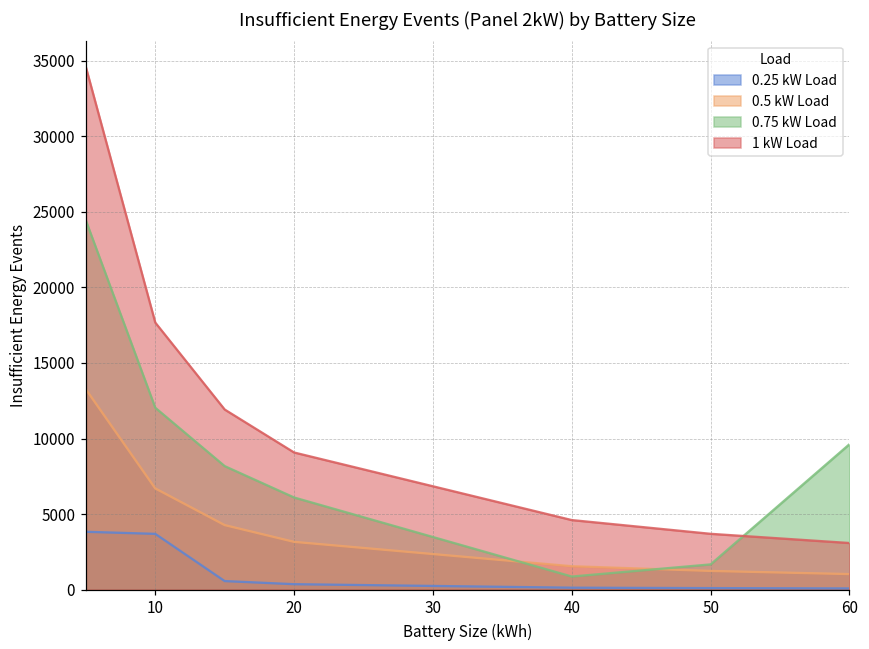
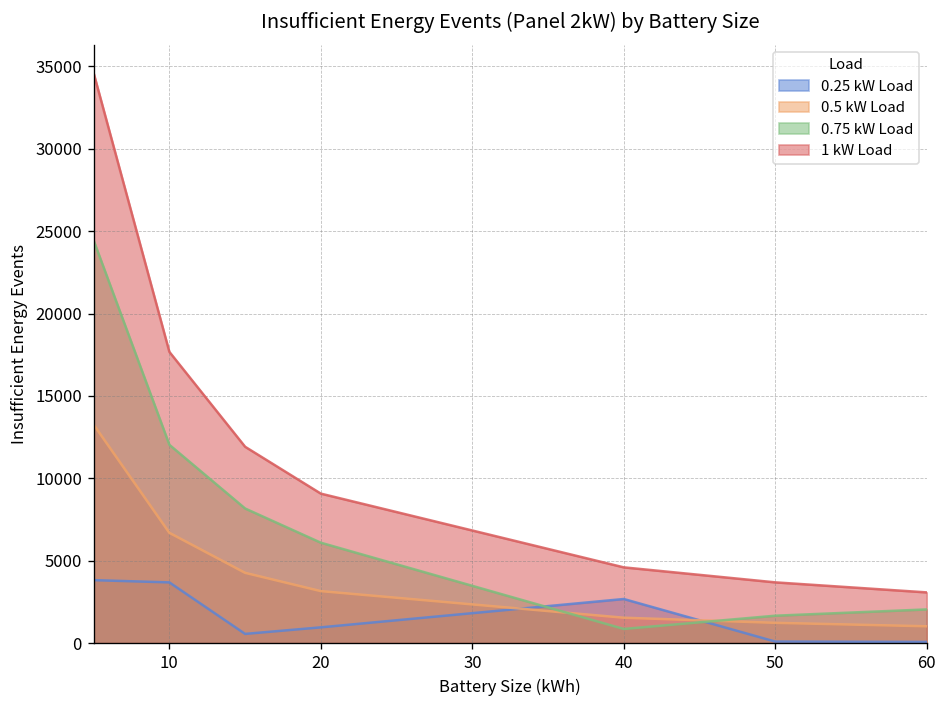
0.25 kW Load, 20: 400 -> 1000
0.25 kW Load, 40: 100 -> 2700
0.75 kW Load, 60: 9600 -> 2000
